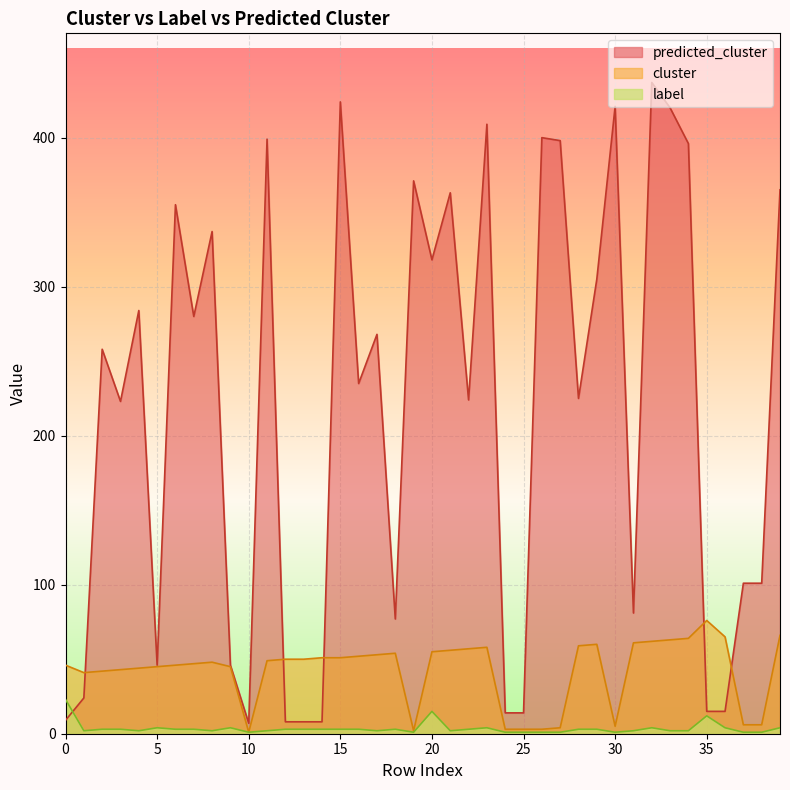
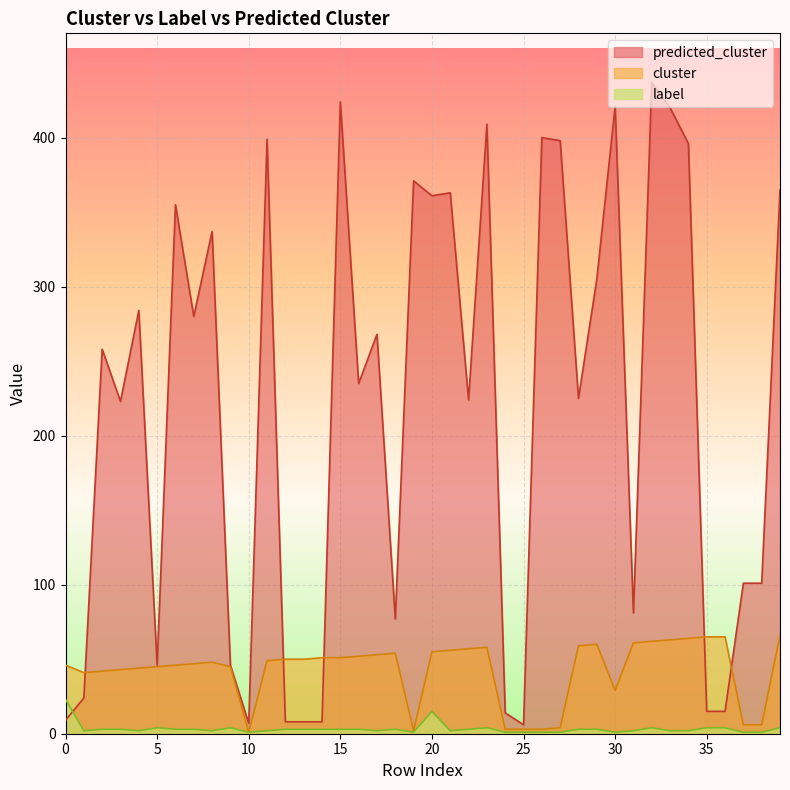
predicted_cluster, 20: 318 -> 361
predicted_cluster, 25: 14 -> 6
cluster, 30: 5 -> 29
cluster, 35: 76 -> 65
label, 35: 12 -> 4
